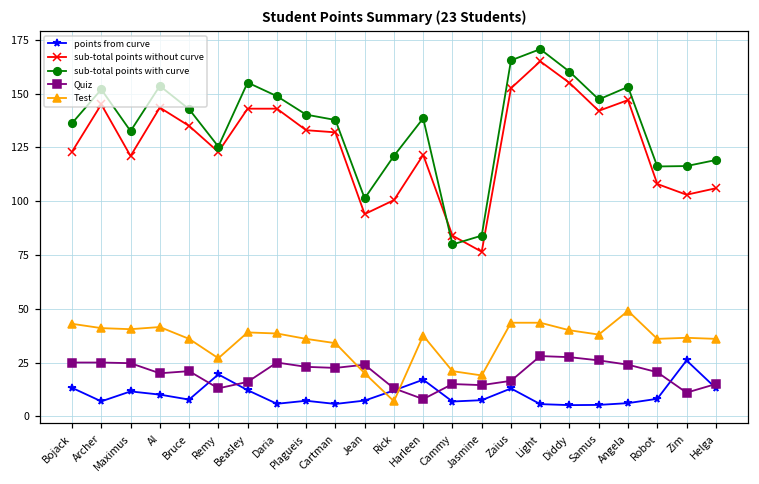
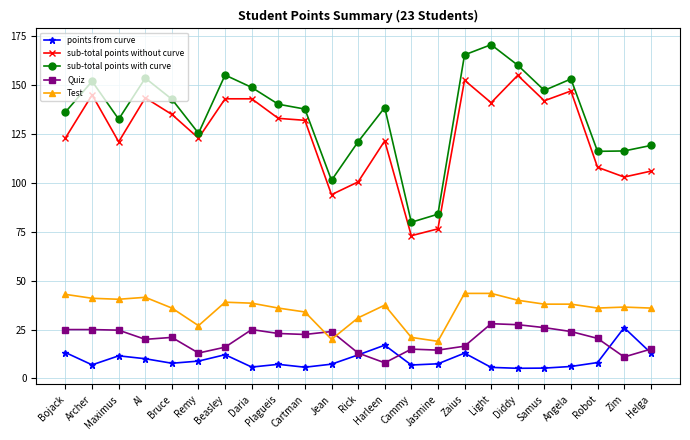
points from curve, Remy: 19 -> 9
Test, Rick: 7 -> 31
sub-total points without curve, Cammy: 84 -> 73
sub-total points without curve, Light: 165 -> 141
Test, Angela: 49 -> 38
